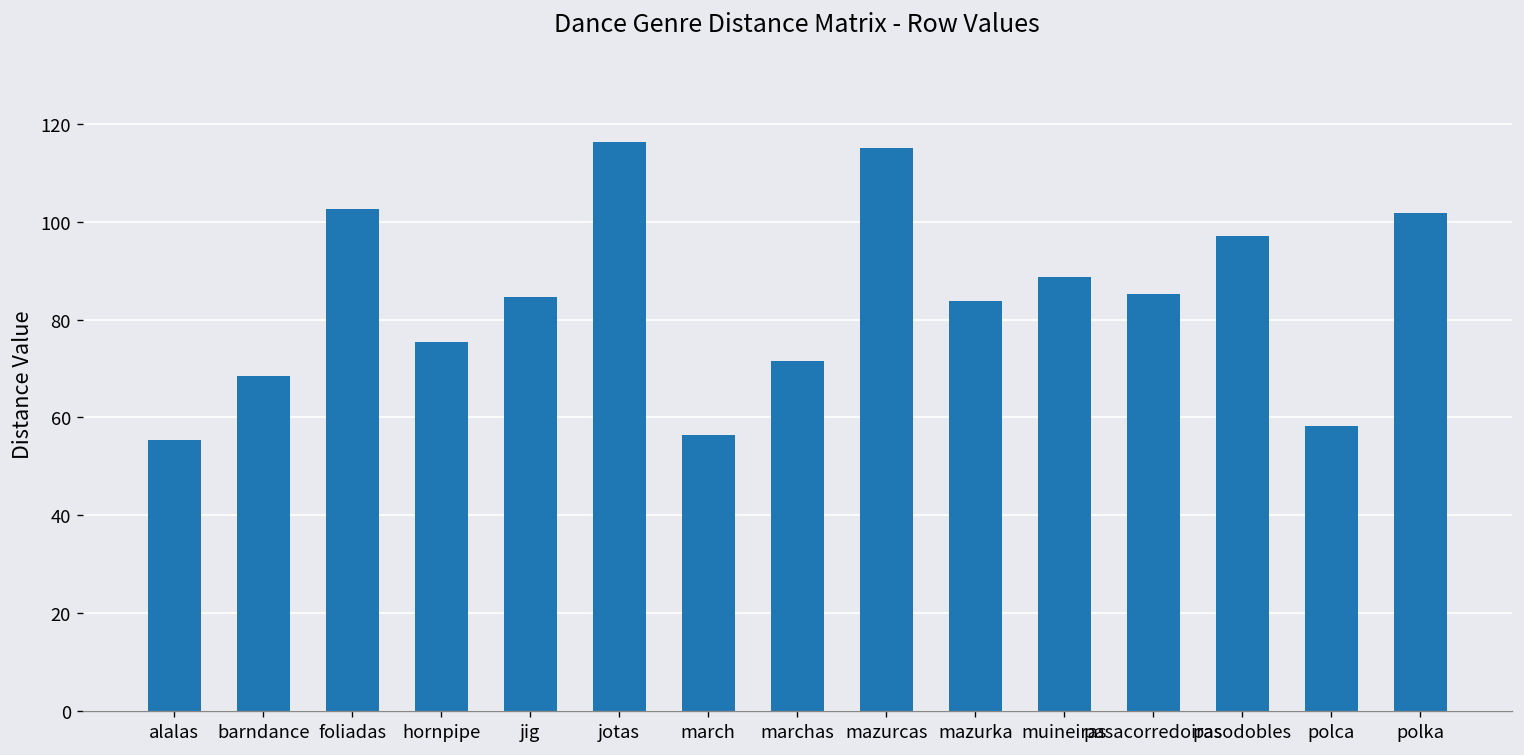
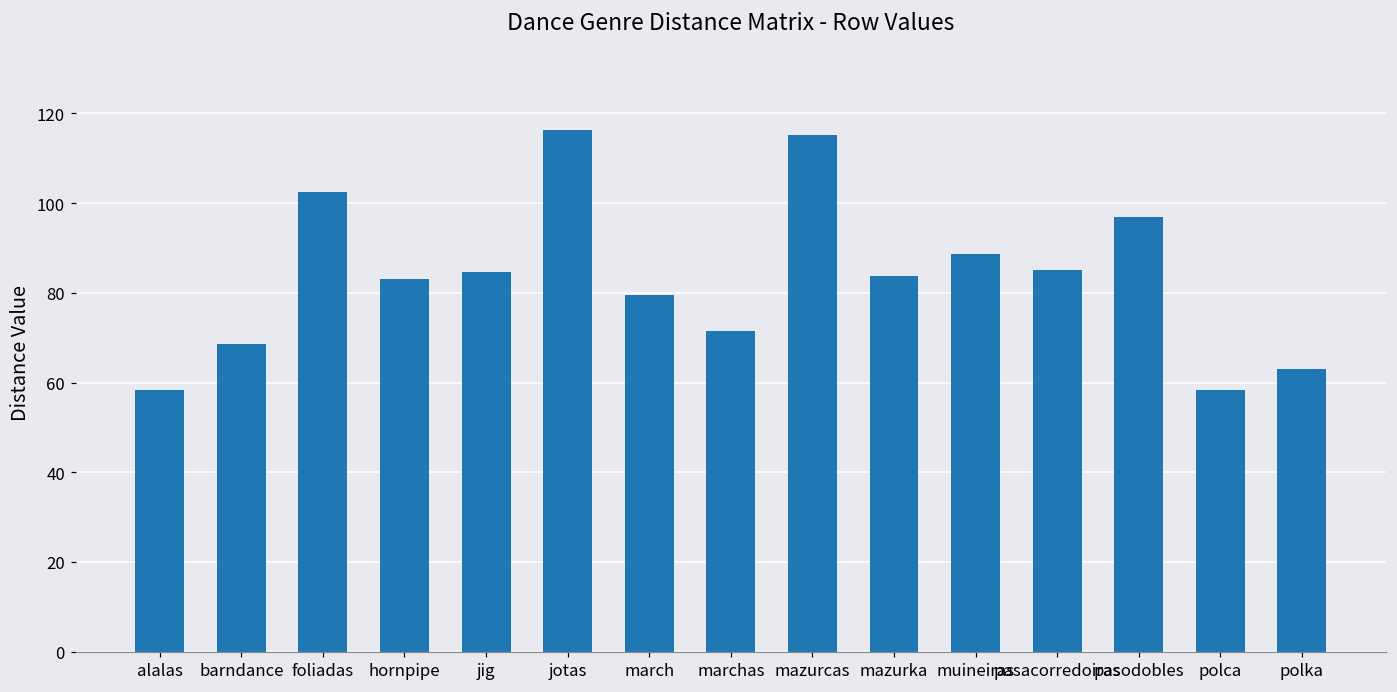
alalas: 55 -> 58
hornpipe: 75 -> 83
march: 56 -> 79
polka: 102 -> 63
